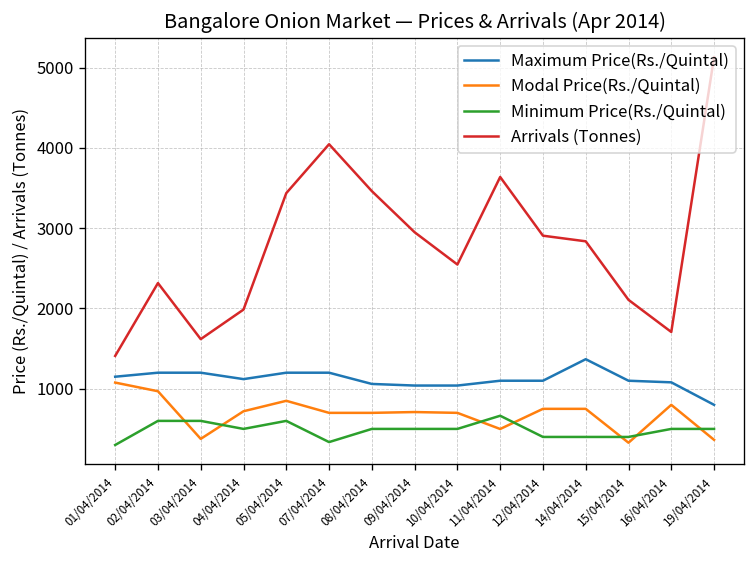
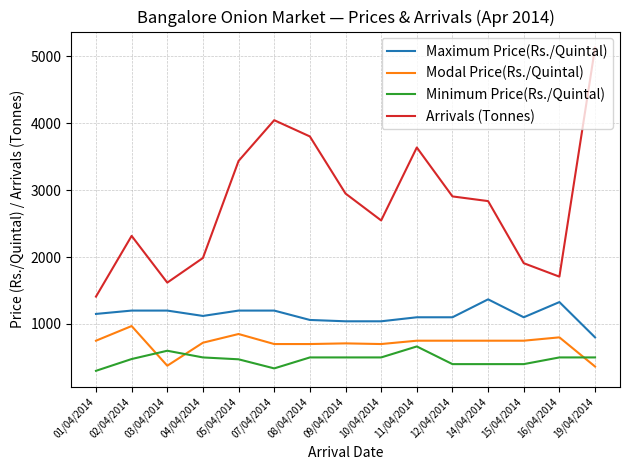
Modal Price(Rs./Quintal), 01/04/2014: 1100 -> 800
Minimum Price(Rs./Quintal), 02/04/2014: 600 -> 500
Minimum Price(Rs./Quintal), 05/04/2014: 600 -> 500
Arrivals (Tonnes), 08/04/2014: 3500 -> 3800
Modal Price(Rs./Quintal), 11/04/2014: 500 -> 800
Modal Price(Rs./Quintal), 15/04/2014: 300 -> 800
Arrivals (Tonnes), 15/04/2014: 2100 -> 1900
Maximum Price(Rs./Quintal), 16/04/2014: 1100 -> 1300
